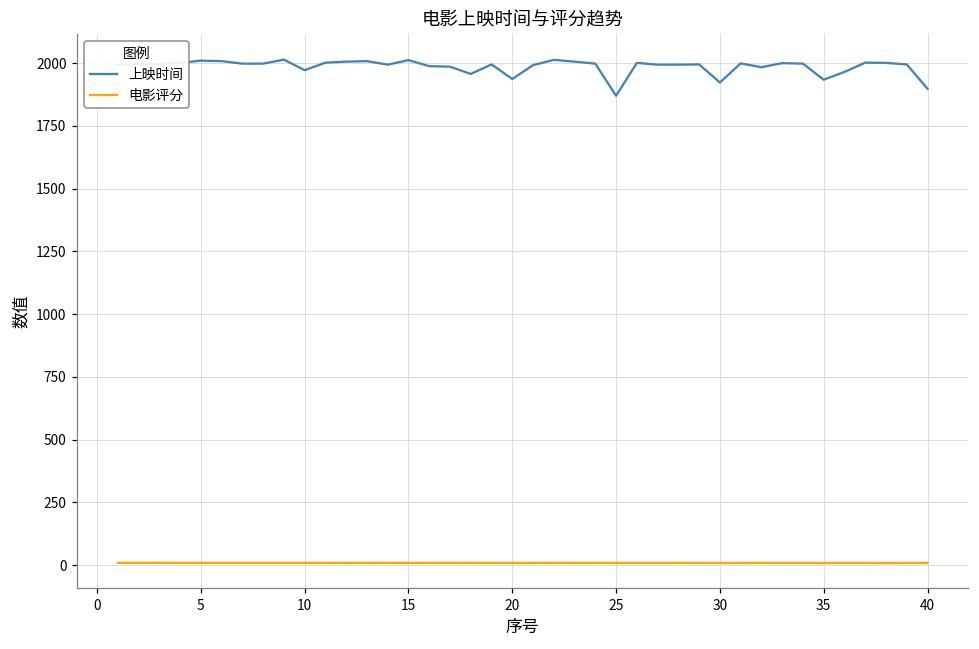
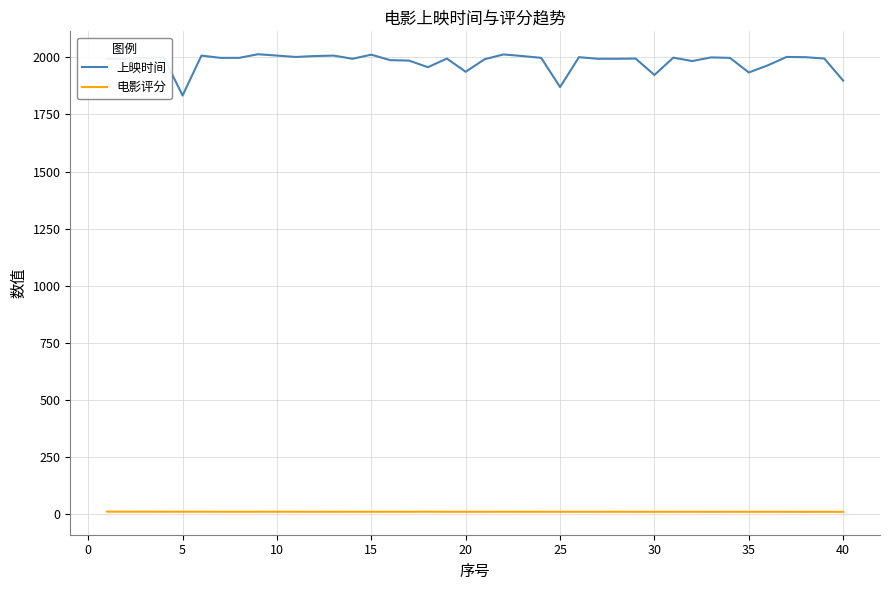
上映时间, 5: 2010 -> 1830
上映时间, 10: 1970 -> 2010
